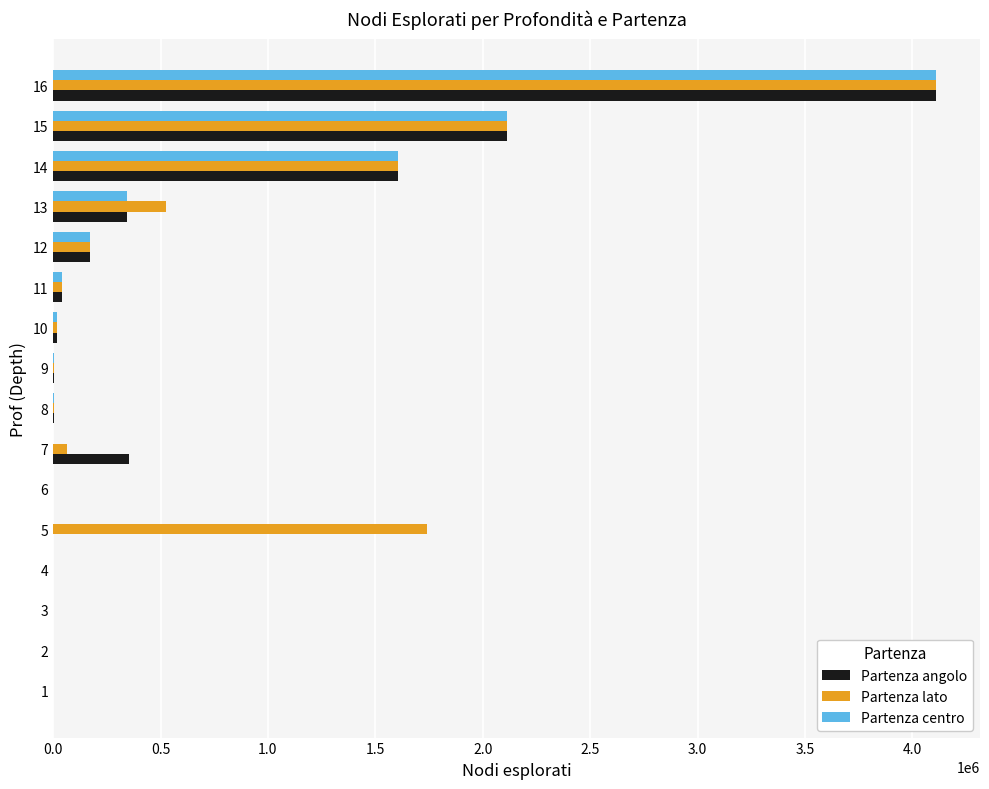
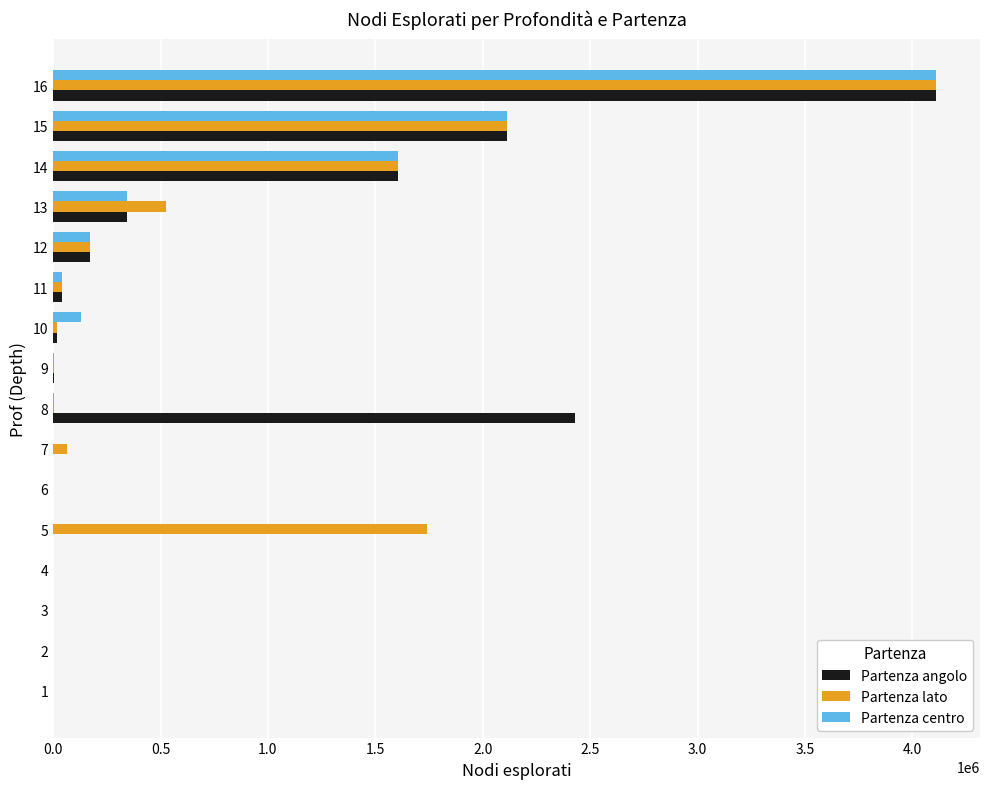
Partenza centro, 10: 20000 -> 130000
Partenza angolo, 8: 0 -> 2430000
Partenza angolo, 7: 350000 -> 0
